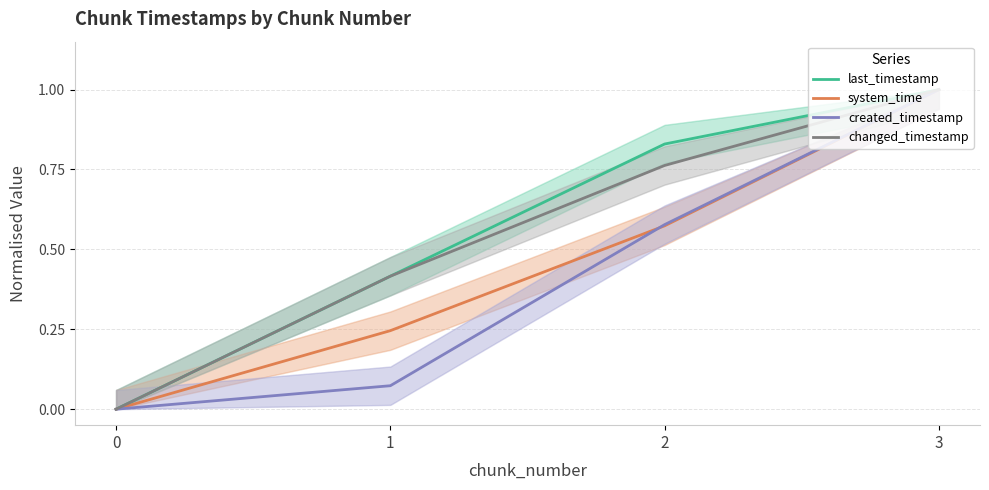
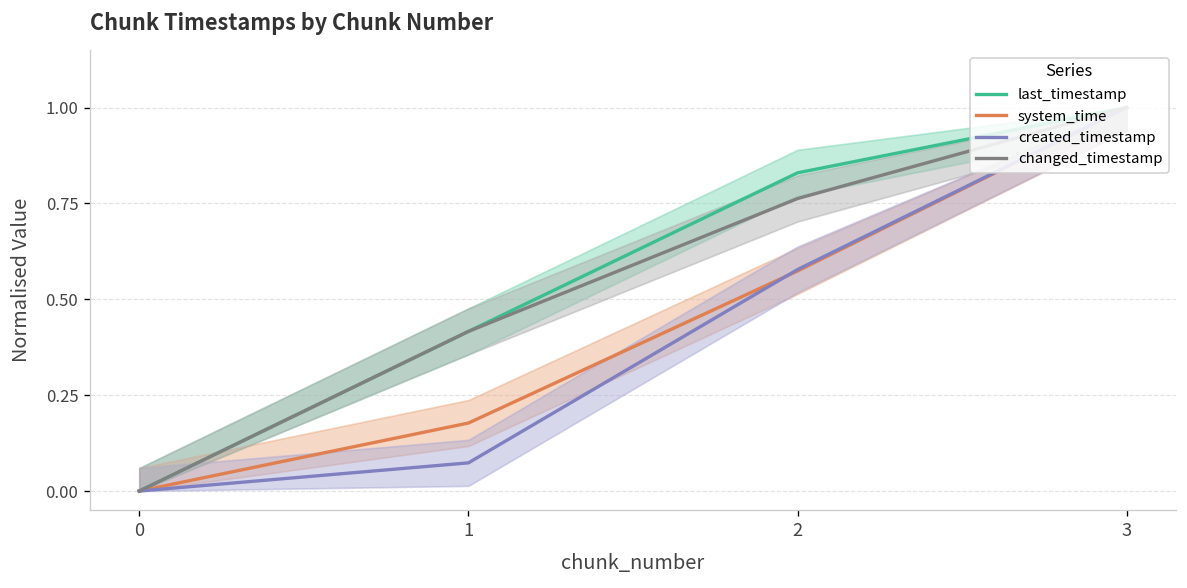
system_time, 1: 0.25 -> 0.18
